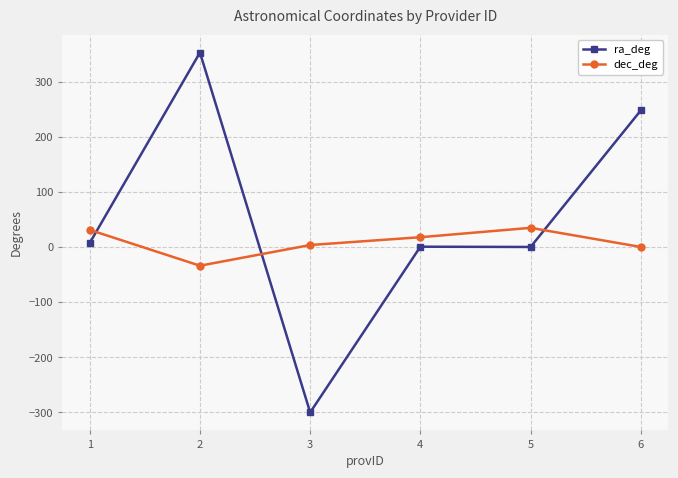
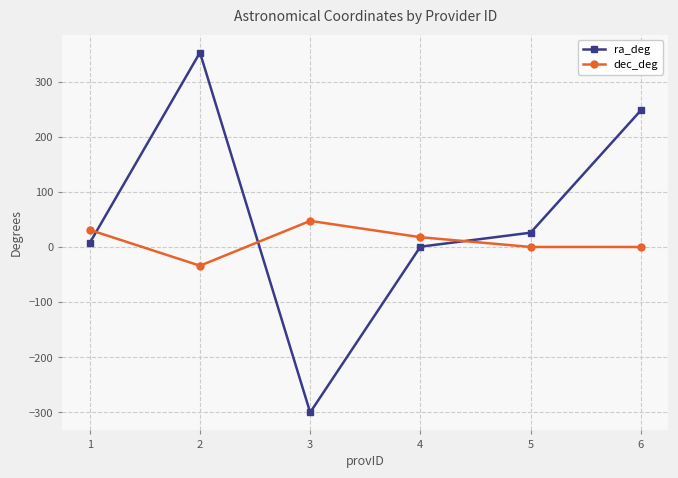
dec_deg, 3: 0 -> 50
ra_deg, 5: 0 -> 30
dec_deg, 5: 30 -> 0
